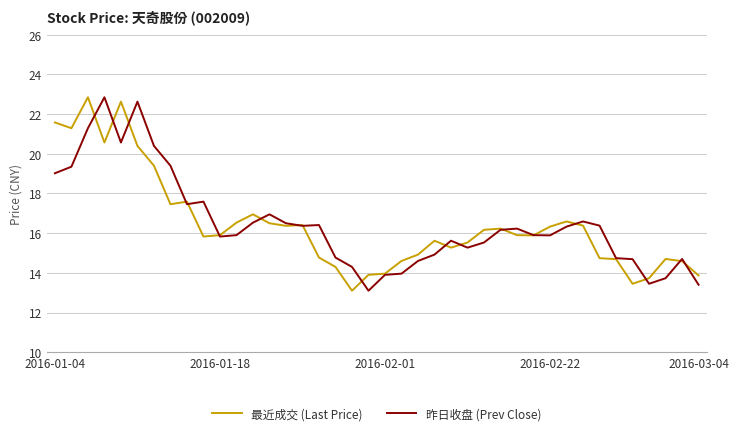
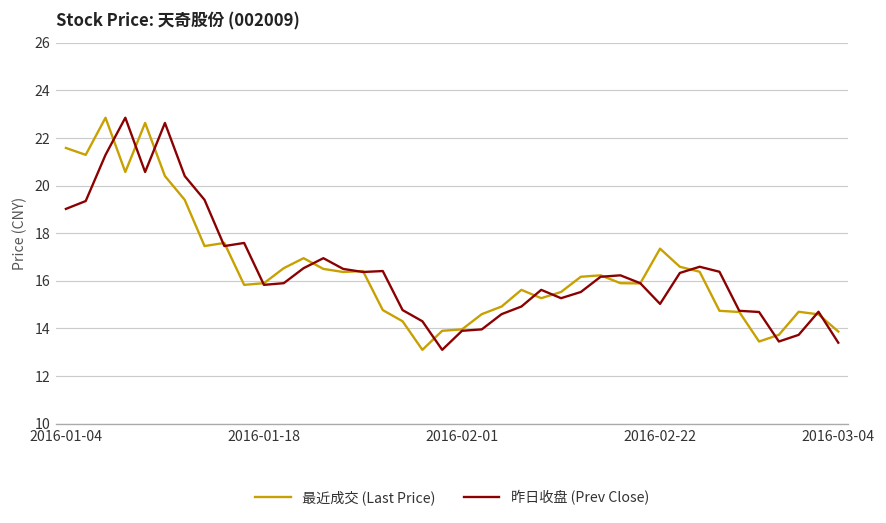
最近成交 (Last Price), 2016-02-22: 16.3 -> 17.4
昨日收盘 (Prev Close), 2016-02-22: 15.9 -> 15.0
